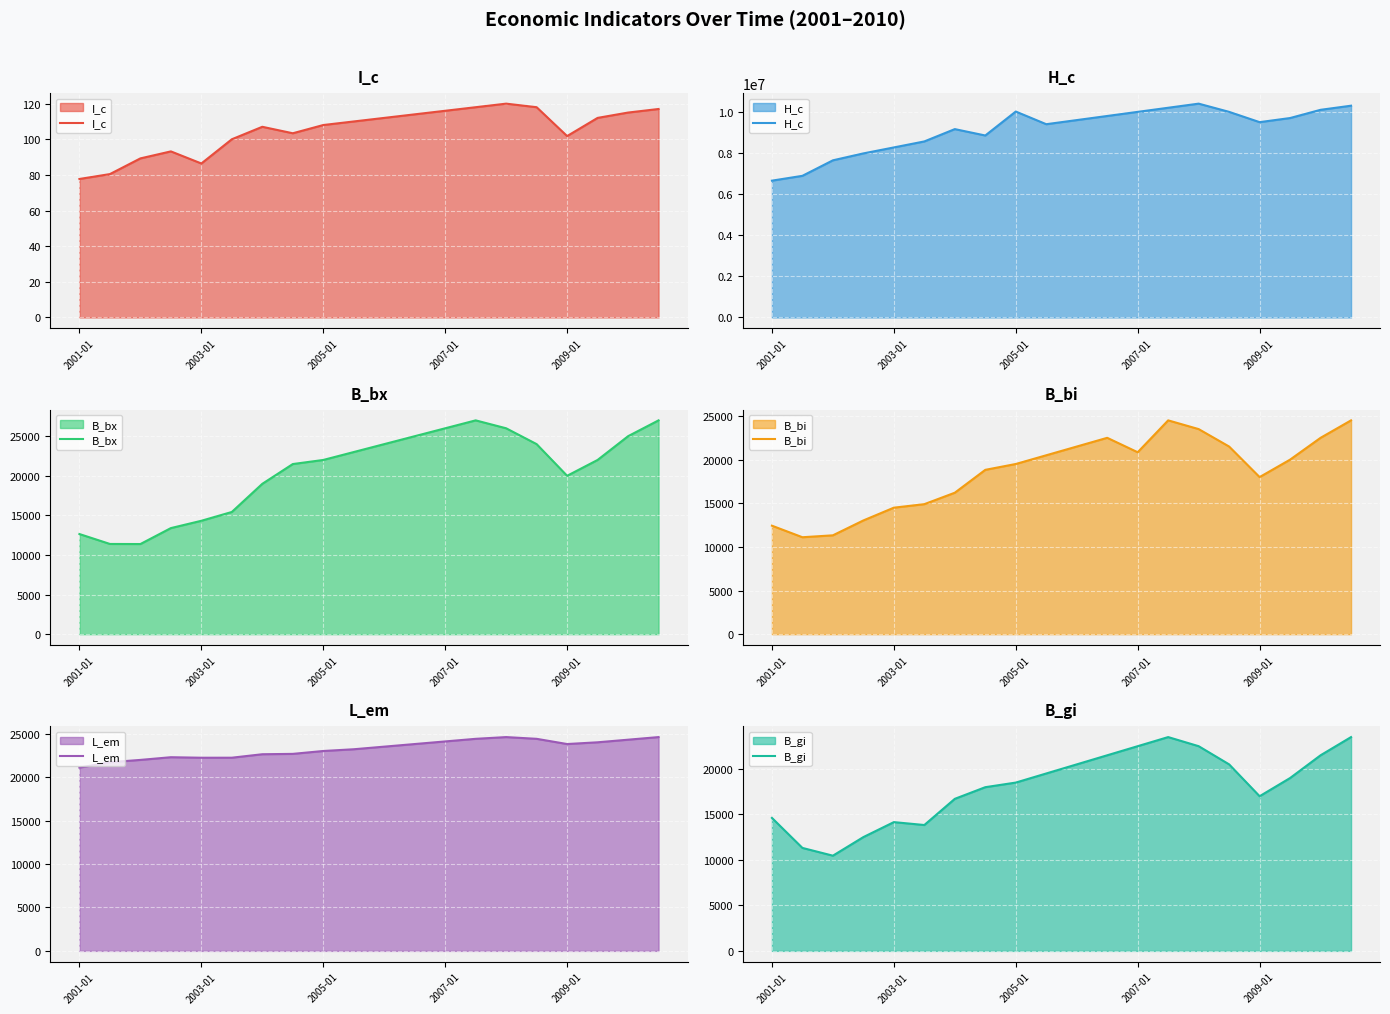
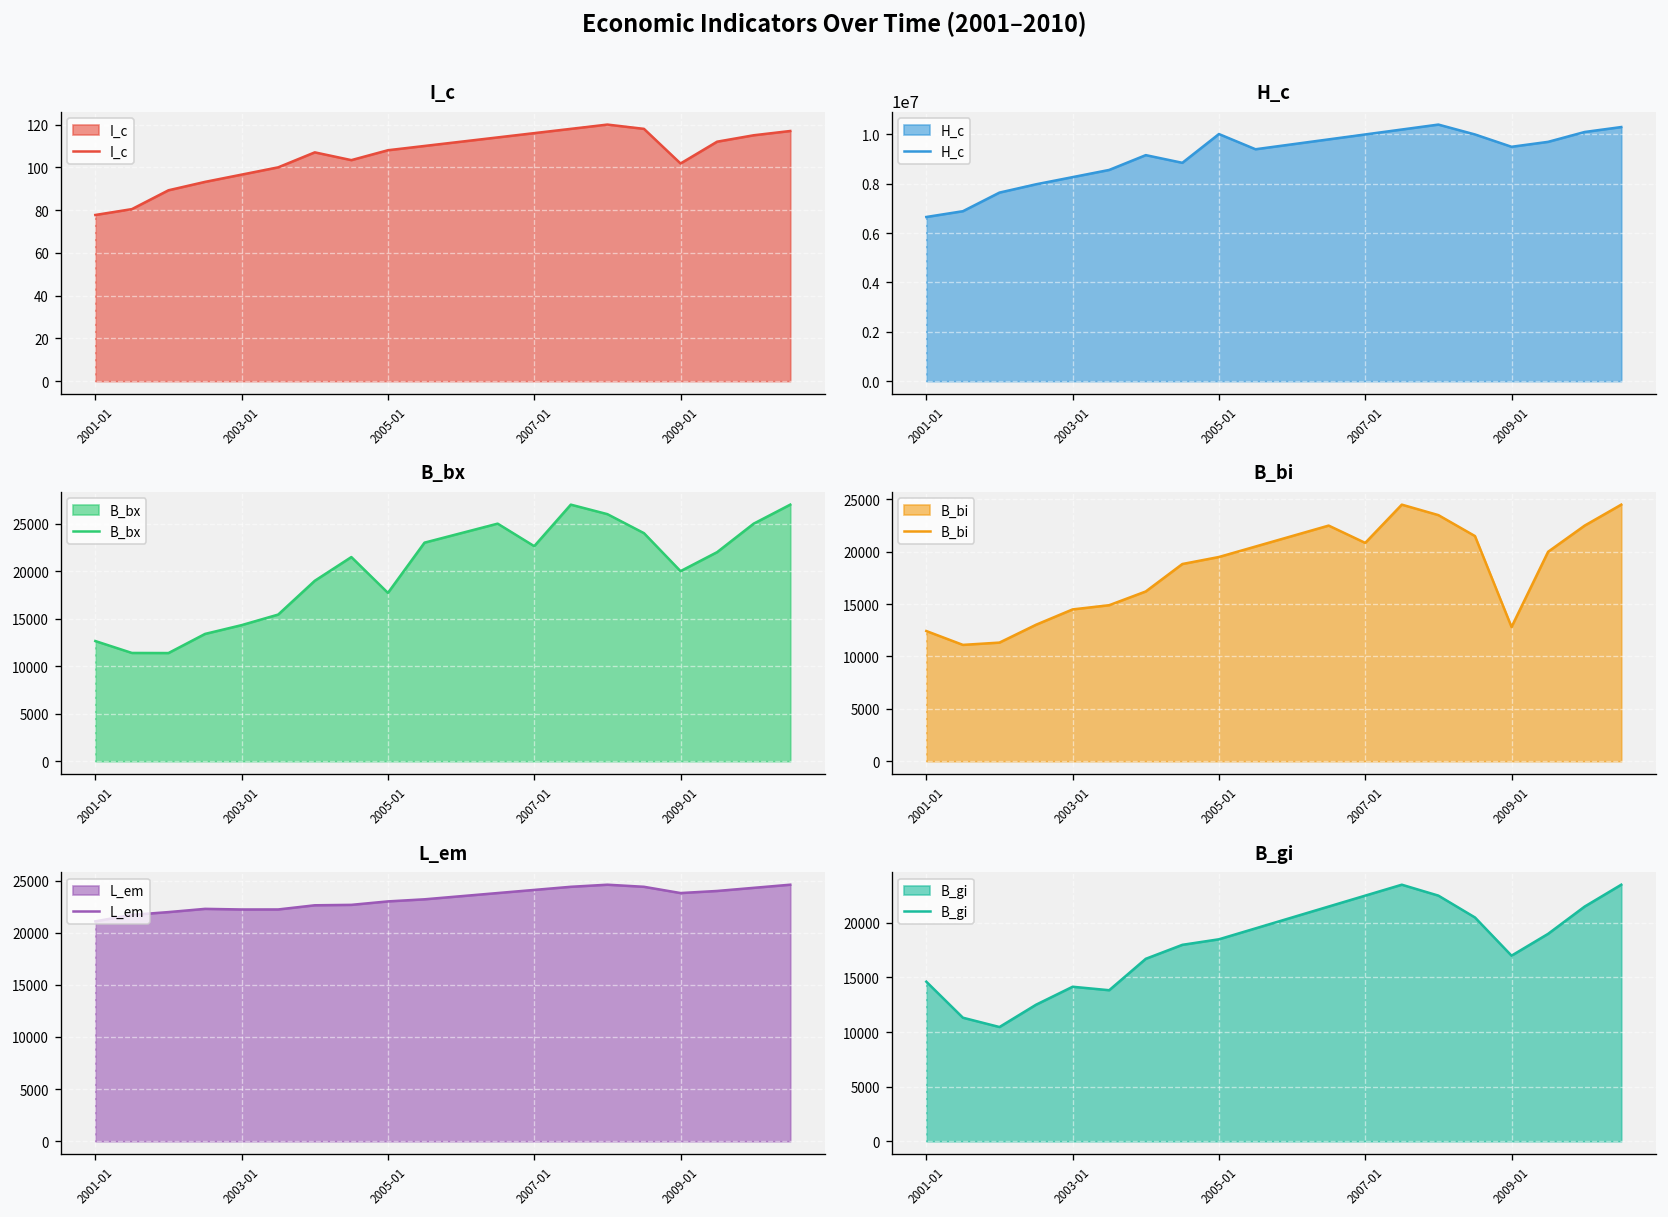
I_c, 2003-01: 86 -> 97
B_bx, 2005-01: 22000 -> 18000
B_bx, 2007-01: 26000 -> 23000
B_bi, 2009-01: 18000 -> 13000
